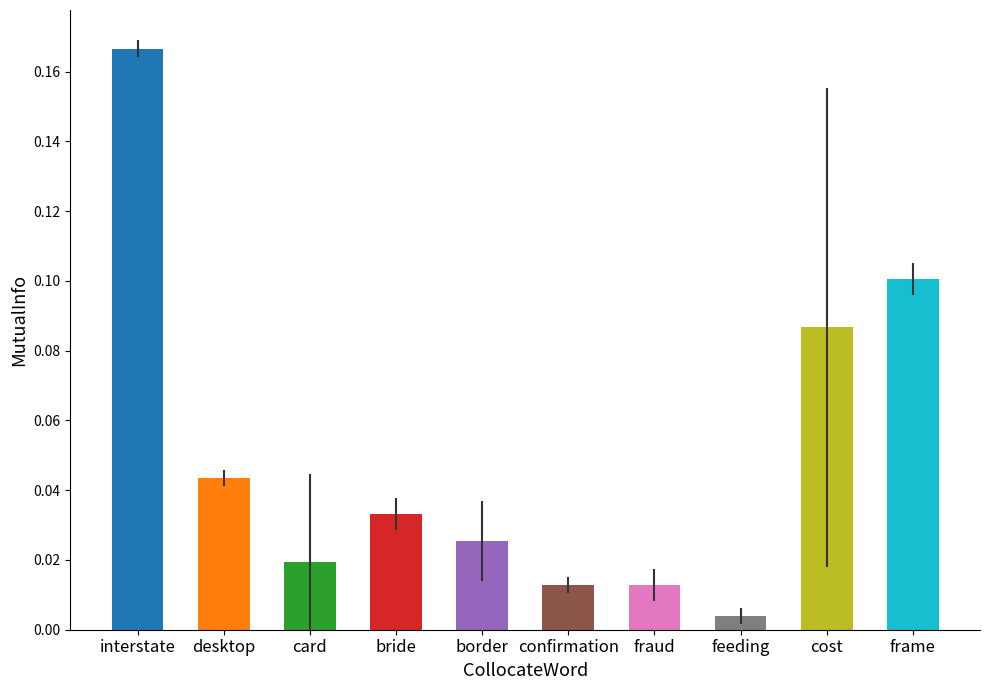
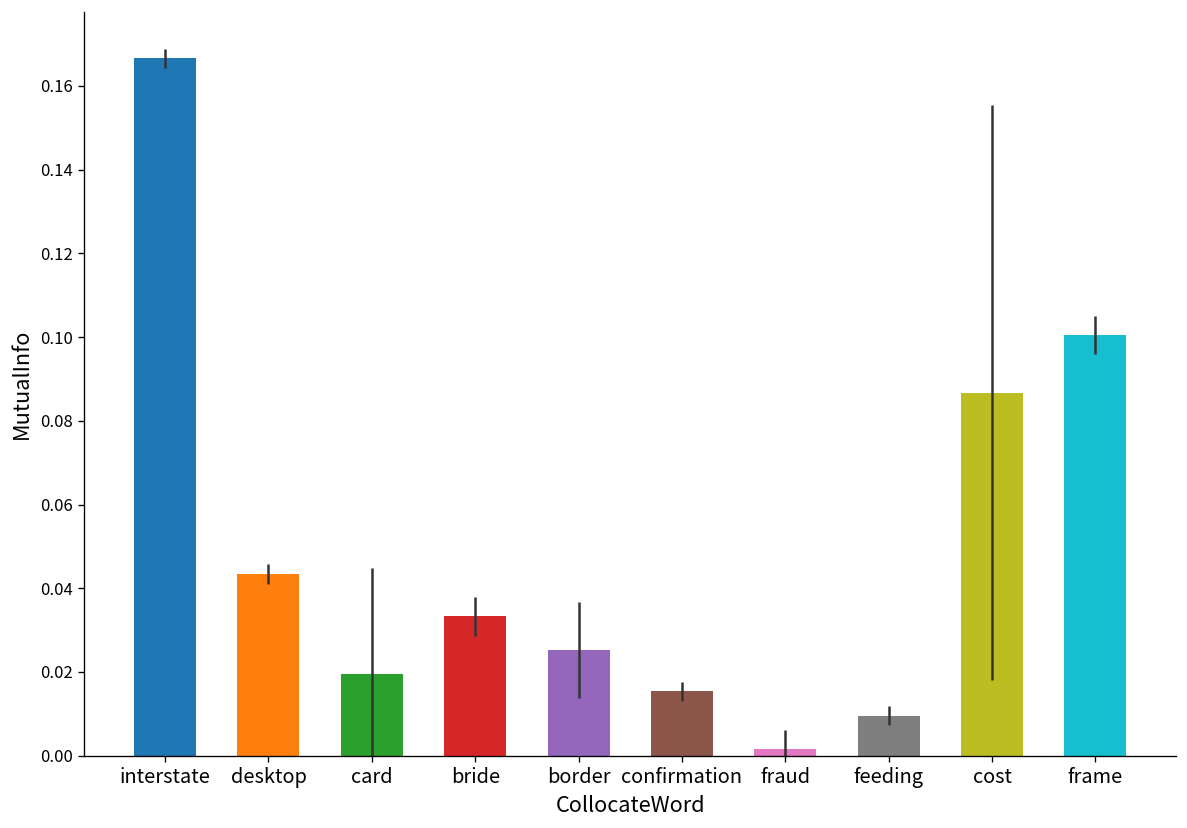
confirmation: 0.013 -> 0.015
fraud: 0.013 -> 0.002
feeding: 0.004 -> 0.010
